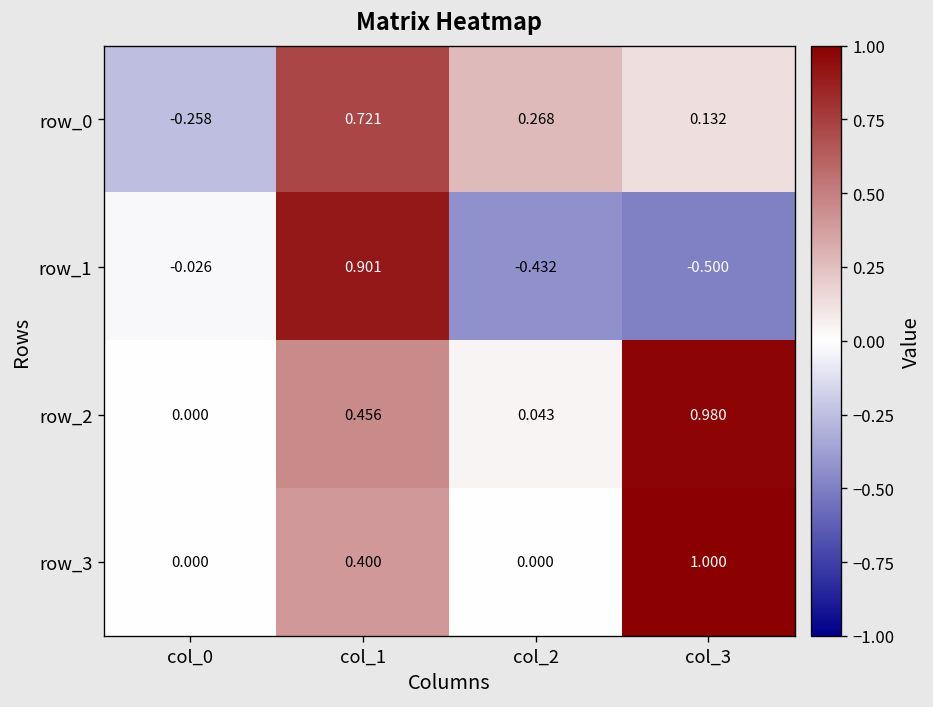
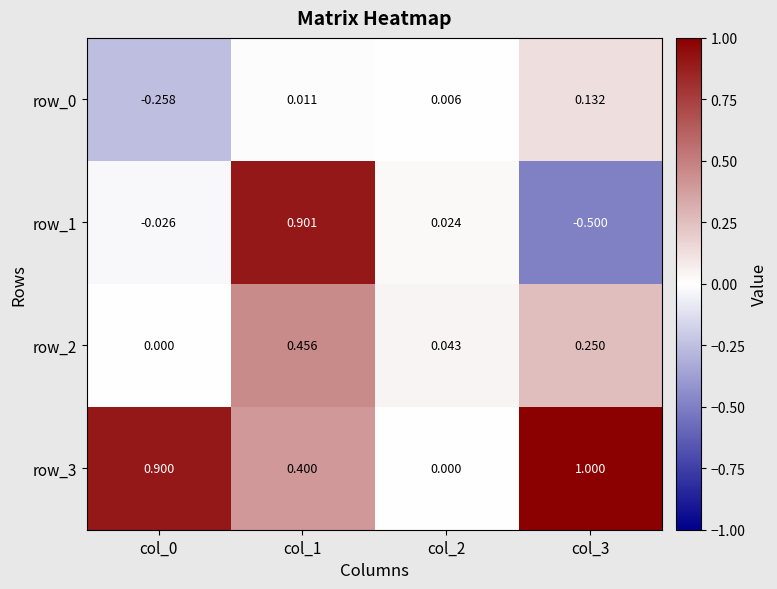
row_0, col_1: 0.721 -> 0.011
row_0, col_2: 0.268 -> 0.006
row_1, col_2: -0.432 -> 0.024
row_2, col_3: 0.980 -> 0.250
row_3, col_0: 0.000 -> 0.900
